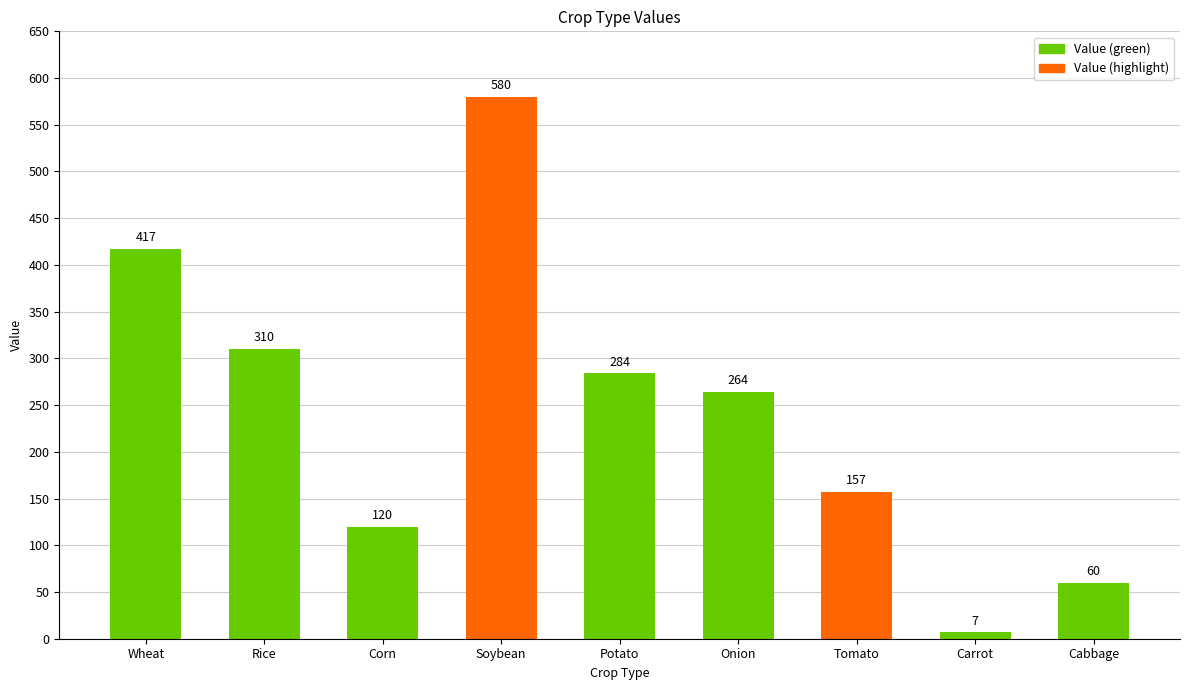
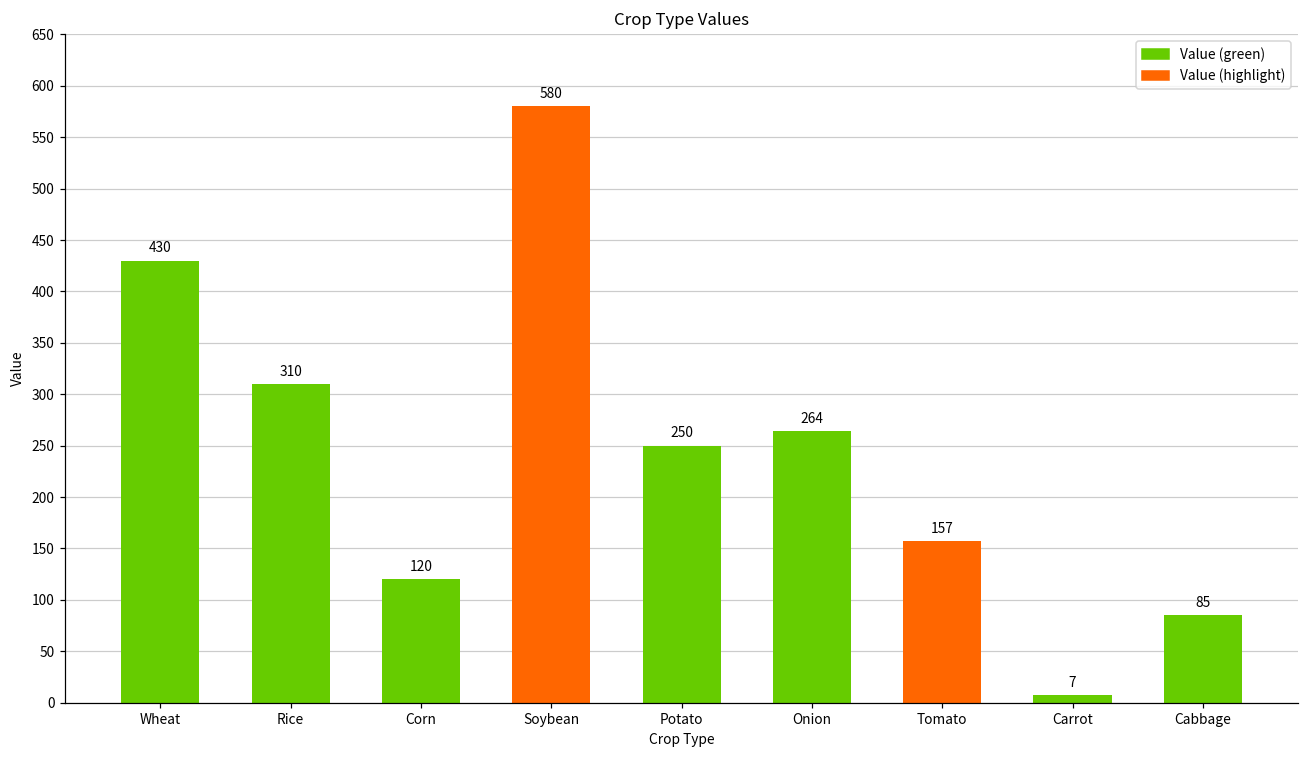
Wheat: 417 -> 430
Potato: 284 -> 250
Cabbage: 60 -> 85
